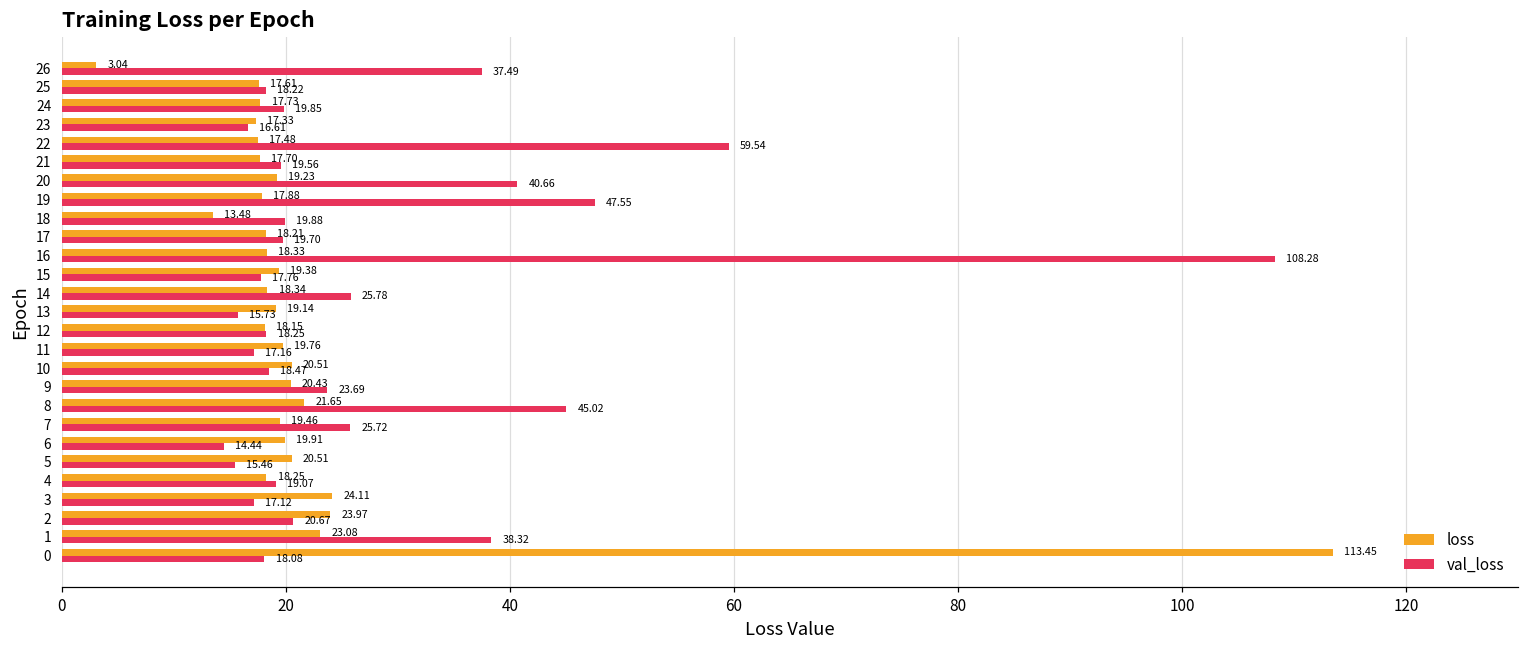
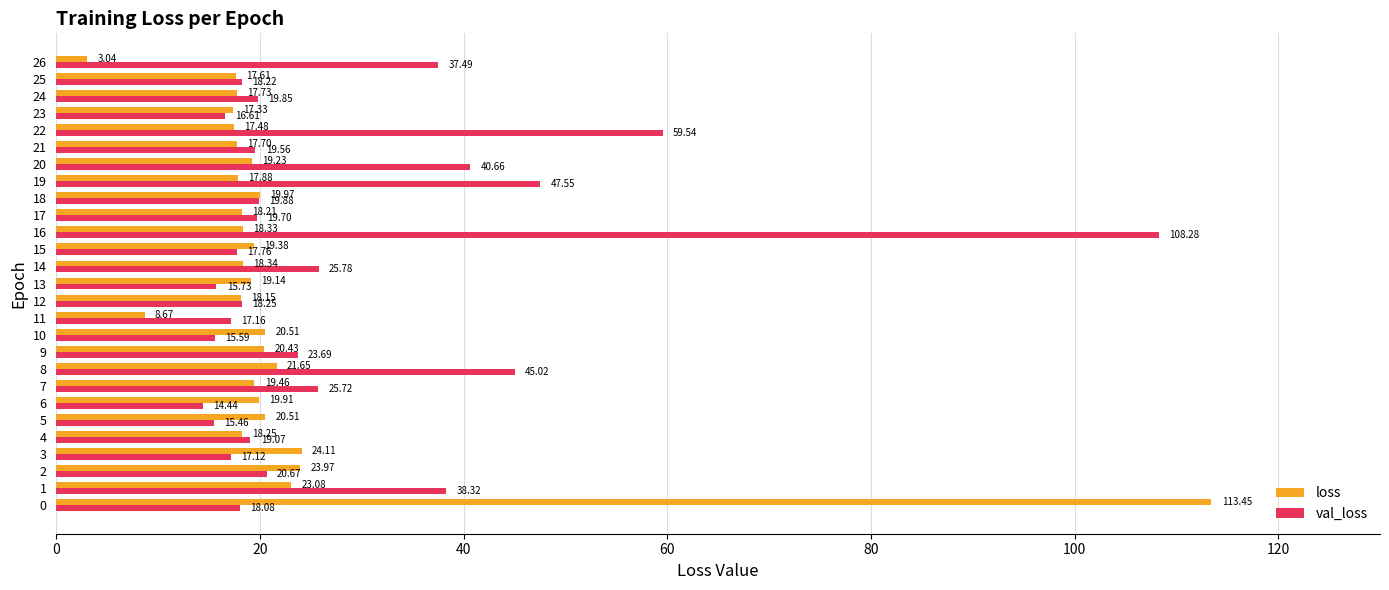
loss, 18: 13.48 -> 19.97
loss, 11: 19.76 -> 8.67
val_loss, 10: 18.47 -> 15.59
